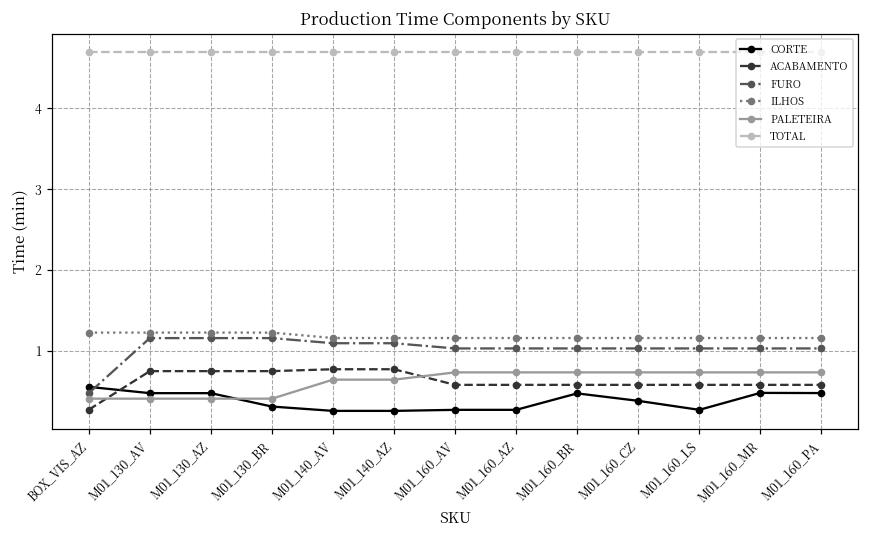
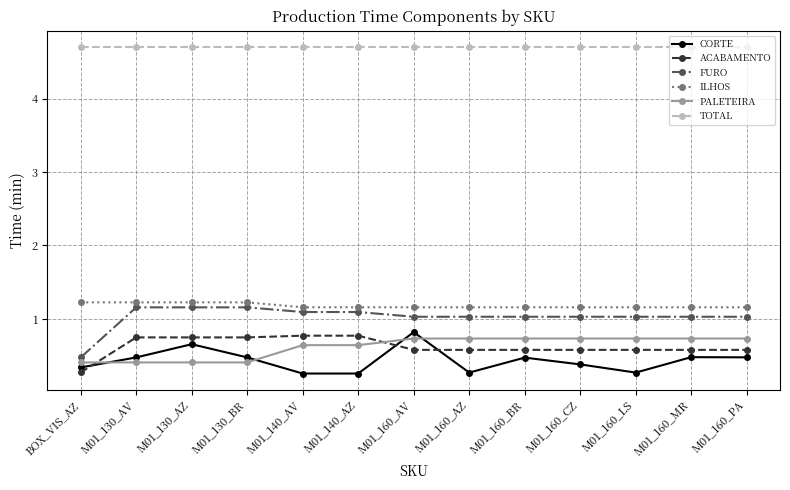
CORTE, BOX_VIS_AZ: 0.6 -> 0.3
CORTE, M01_130_AZ: 0.5 -> 0.7
CORTE, M01_130_BR: 0.3 -> 0.5
CORTE, M01_160_AV: 0.3 -> 0.8
